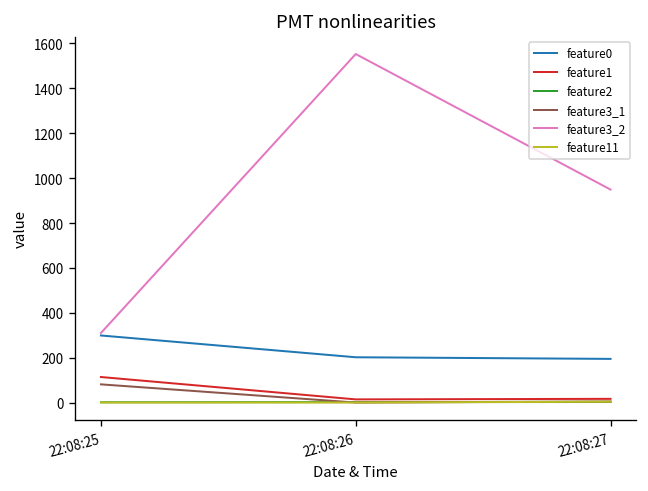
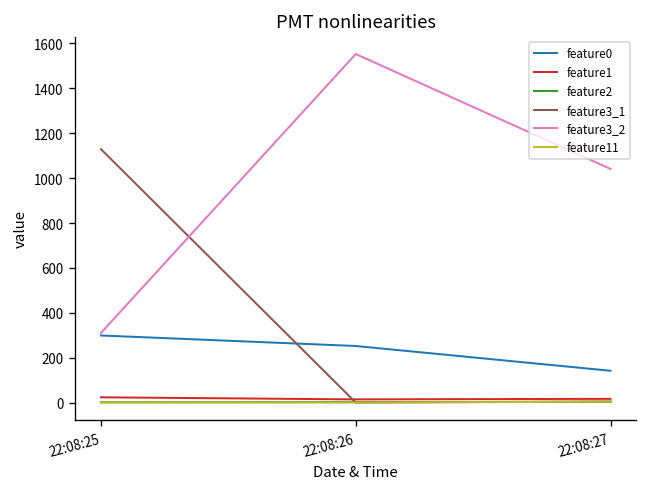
feature1, 22:08:25: 110 -> 20
feature3_1, 22:08:25: 80 -> 1130
feature0, 22:08:26: 200 -> 250
feature0, 22:08:27: 190 -> 140
feature3_2, 22:08:27: 950 -> 1040
